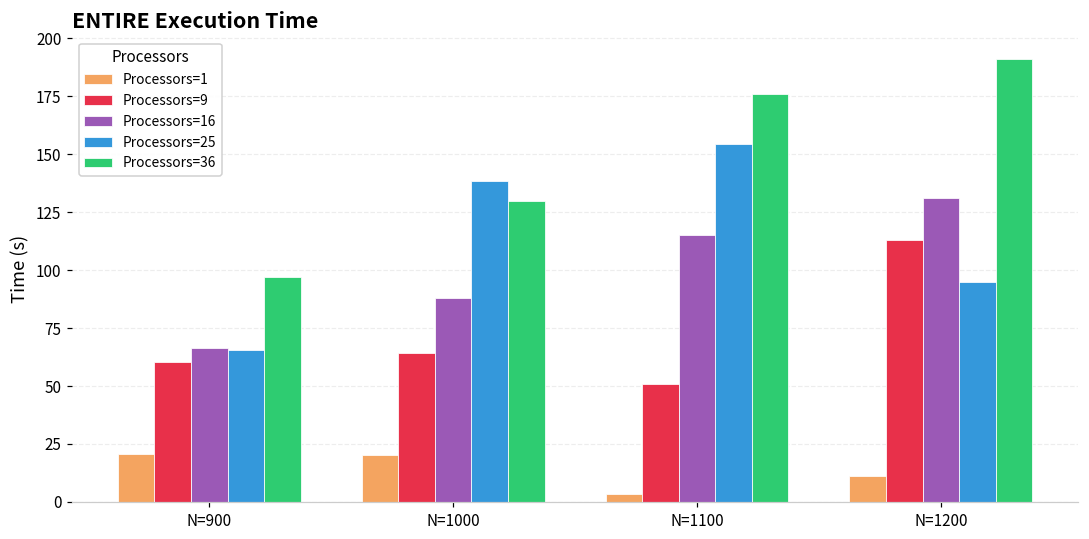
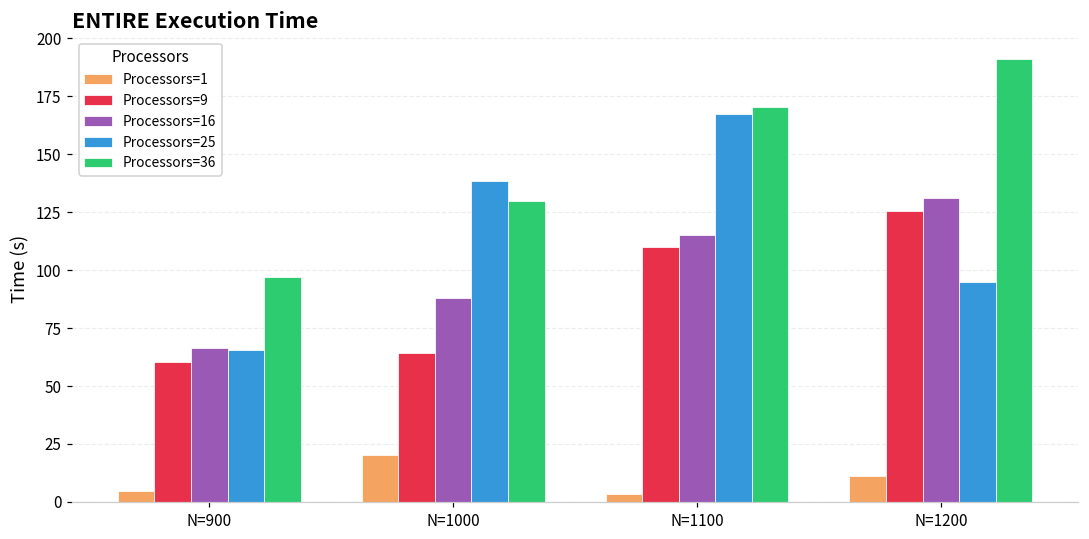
Processors=1, N=900: 21 -> 5
Processors=9, N=1100: 51 -> 110
Processors=25, N=1100: 155 -> 168
Processors=36, N=1100: 176 -> 170
Processors=9, N=1200: 113 -> 126
